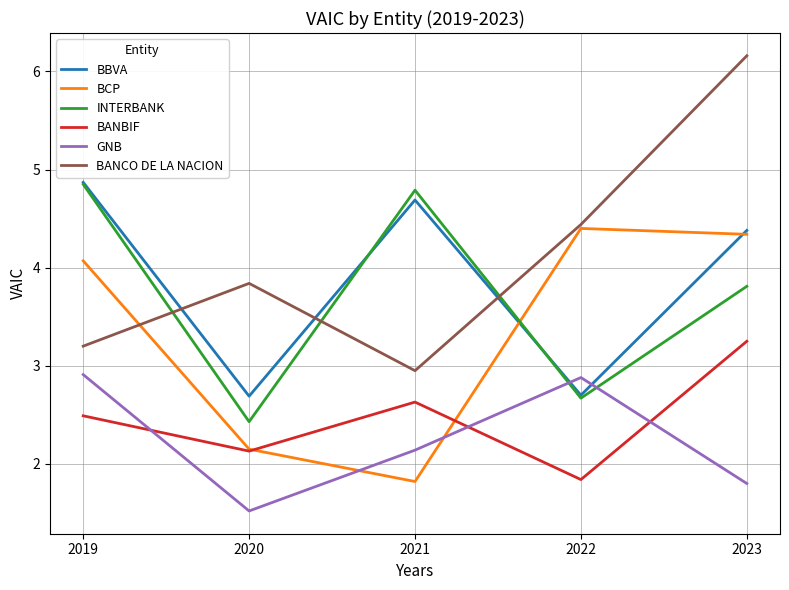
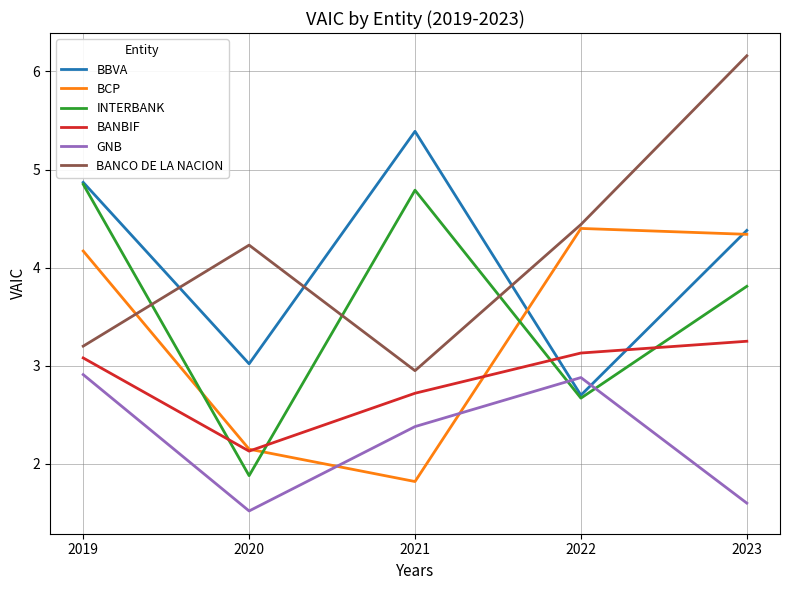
BCP, 2019: 4.1 -> 4.2
BANBIF, 2019: 2.5 -> 3.1
BBVA, 2020: 2.7 -> 3.0
INTERBANK, 2020: 2.4 -> 1.9
BANCO DE LA NACION, 2020: 3.8 -> 4.2
BBVA, 2021: 4.7 -> 5.4
BANBIF, 2021: 2.6 -> 2.7
GNB, 2021: 2.1 -> 2.4
BANBIF, 2022: 1.8 -> 3.1
GNB, 2023: 1.8 -> 1.6
